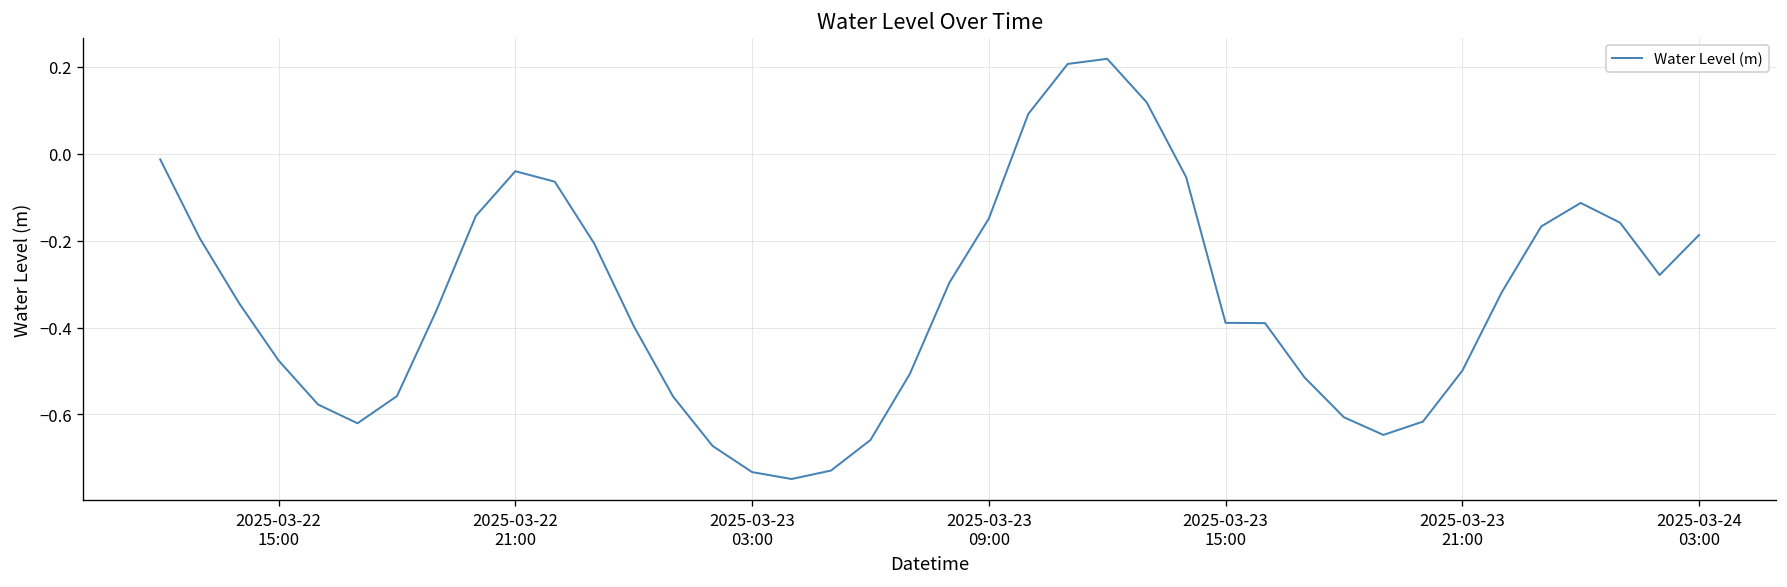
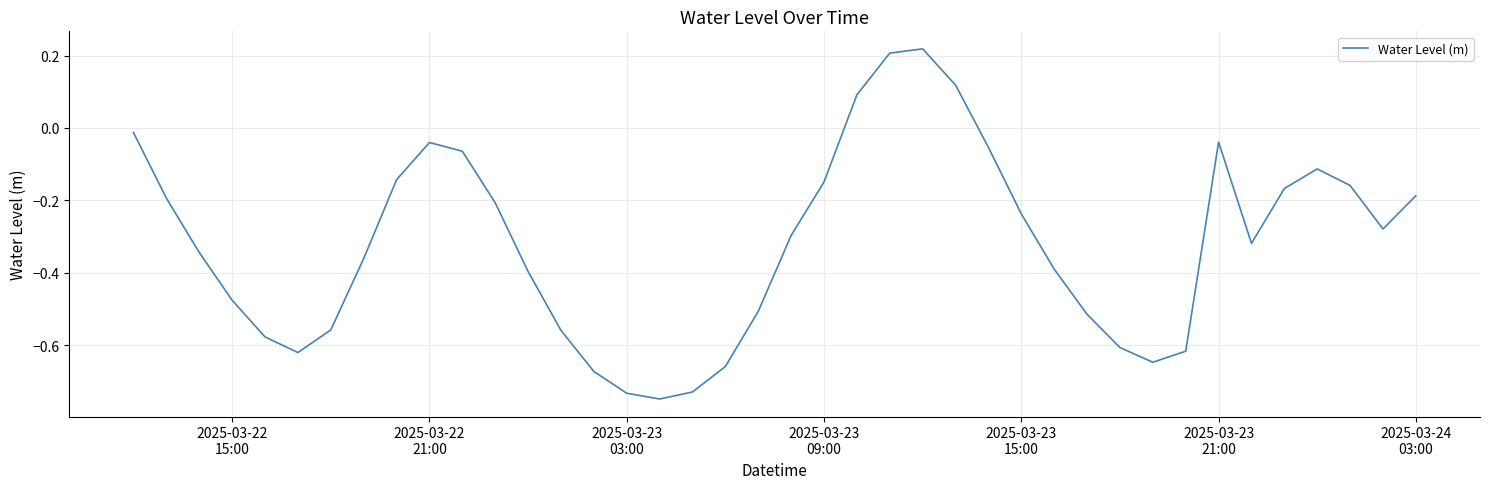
2025-03-23 15:00: -0.39 -> -0.24
2025-03-23 21:00: -0.50 -> -0.04
